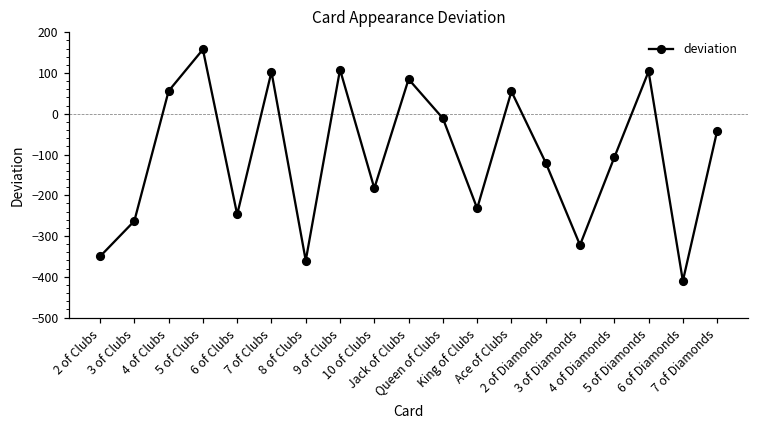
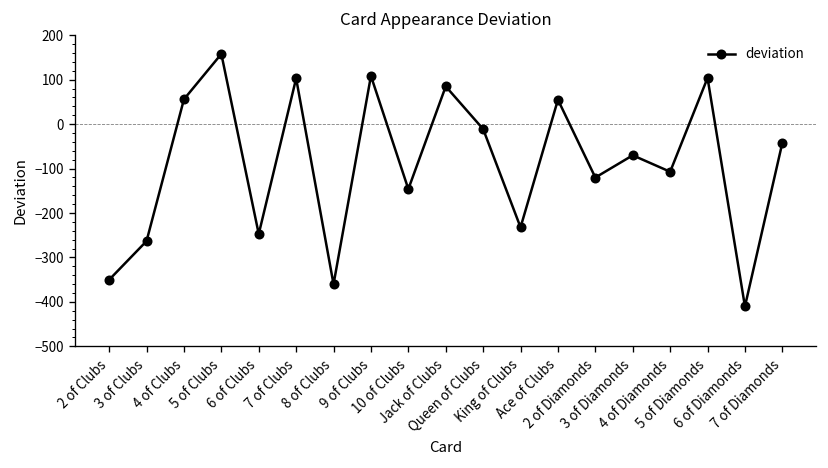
10 of Clubs: -180 -> -150
3 of Diamonds: -320 -> -70
